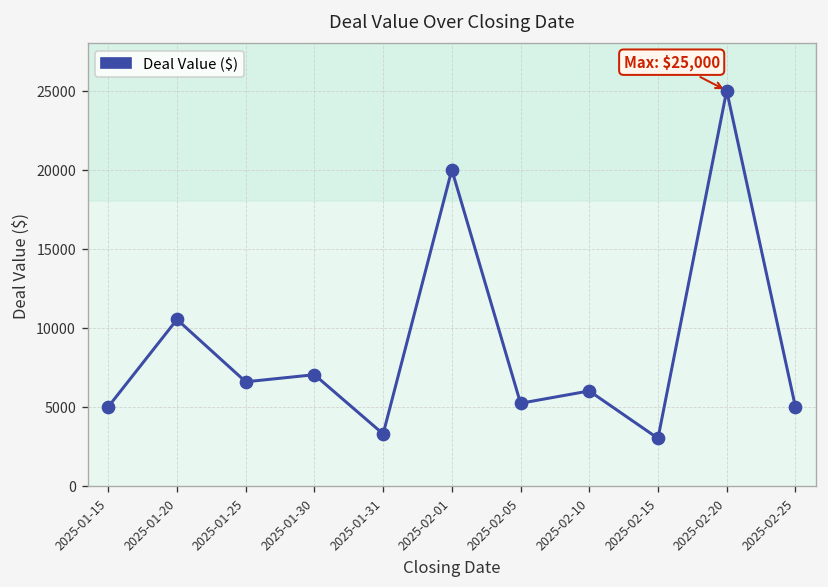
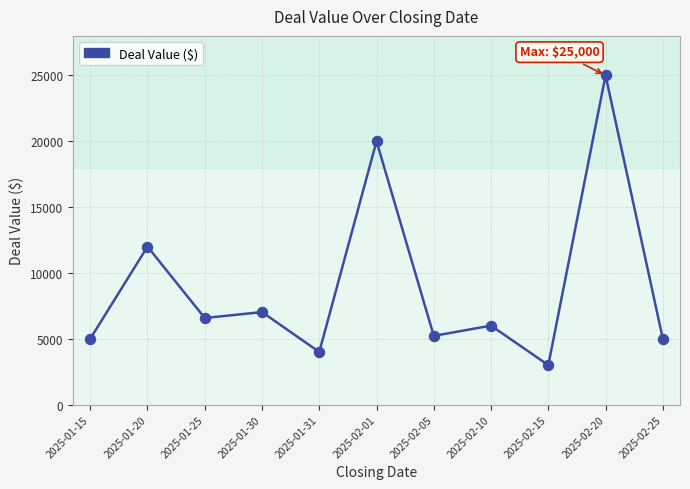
2025-01-20: 10500 -> 12000
2025-01-31: 3300 -> 4000
